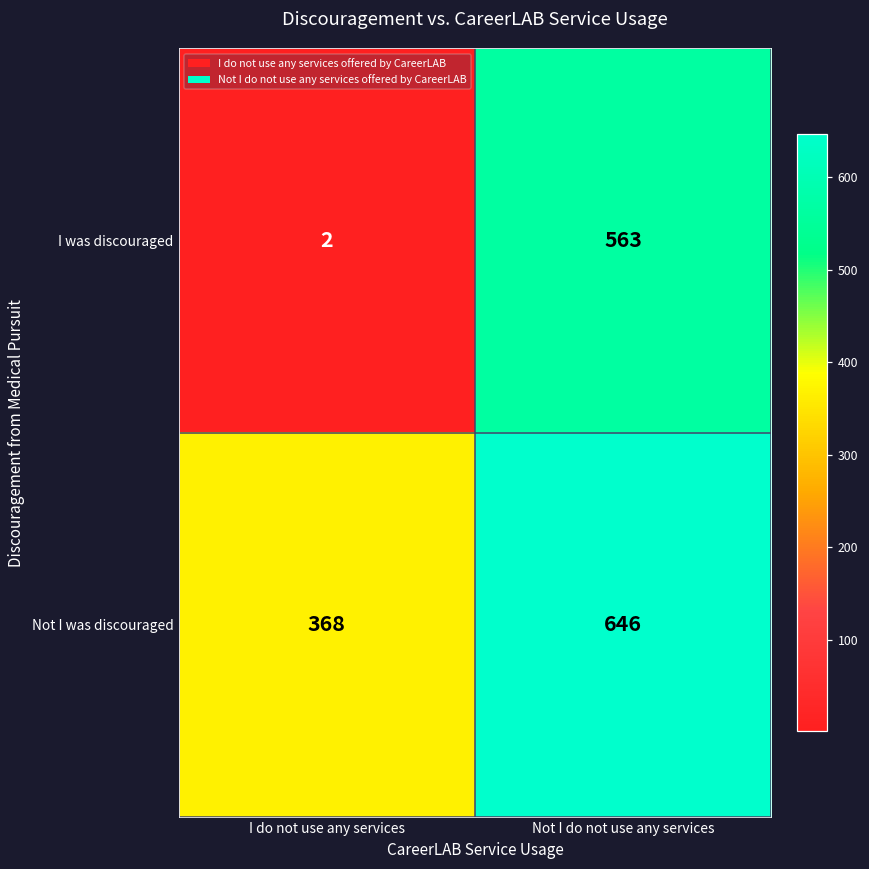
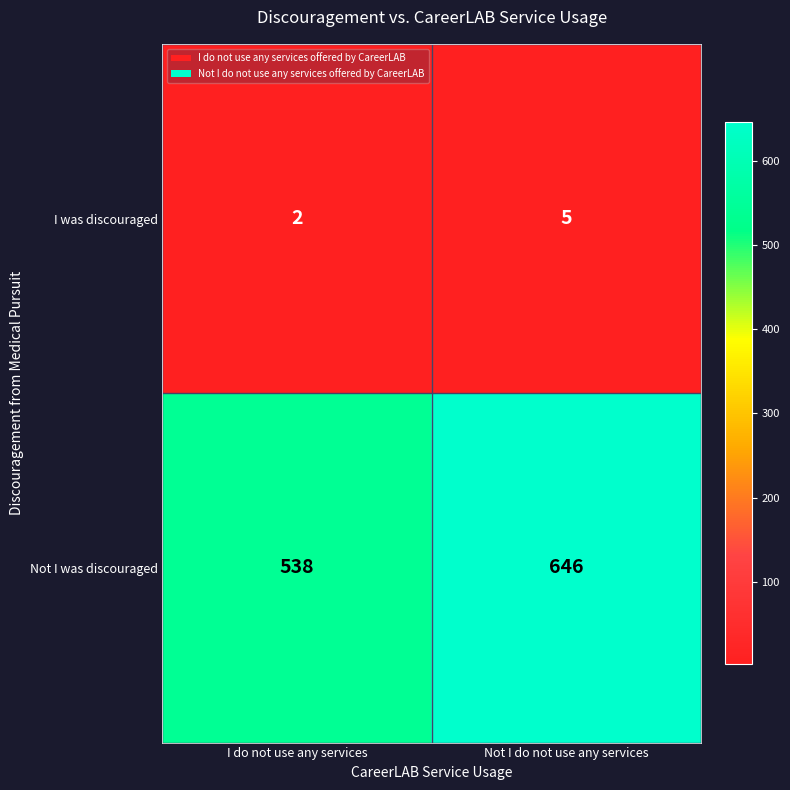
I was discouraged, Not I do not use any services: 563 -> 5
Not I was discouraged, I do not use any services: 368 -> 538
